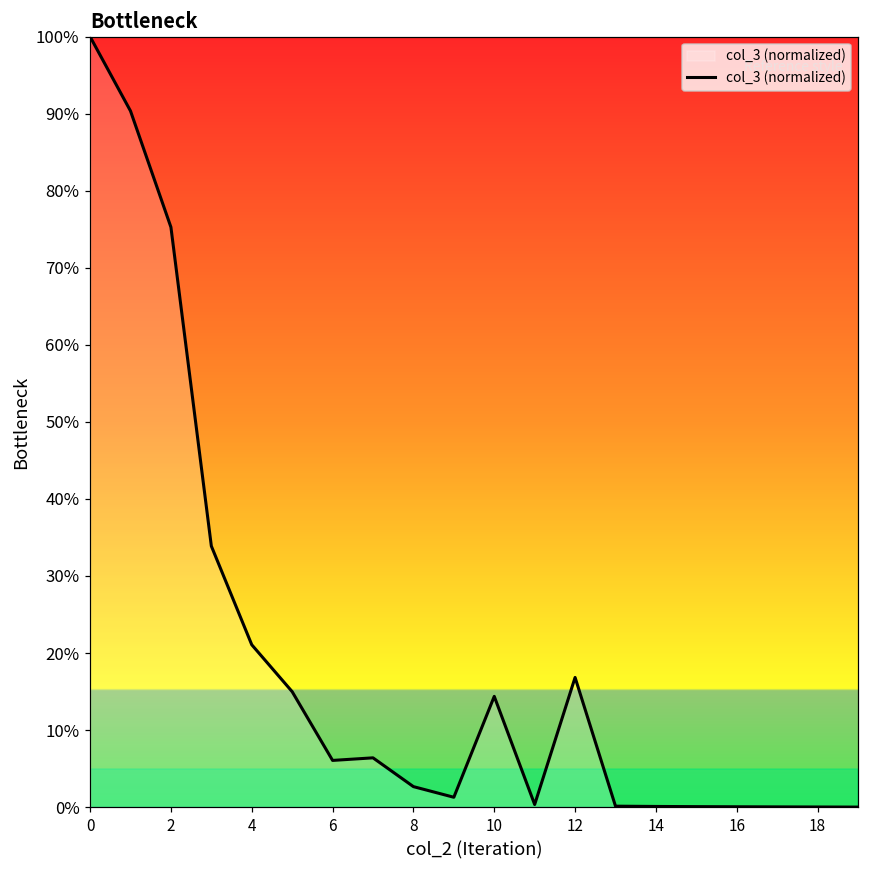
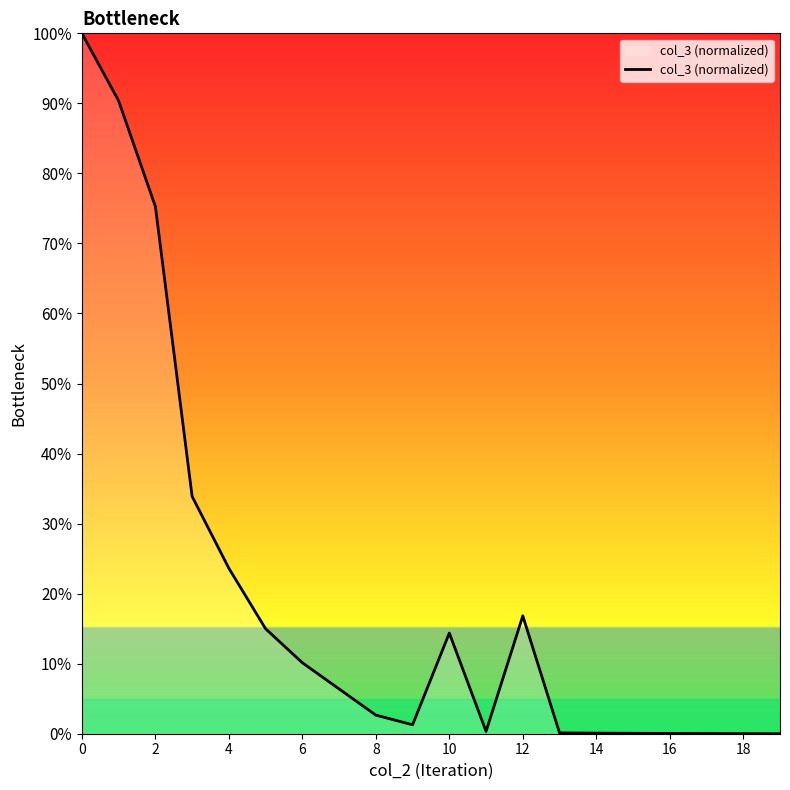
4: 21% -> 24%
6: 6% -> 10%
